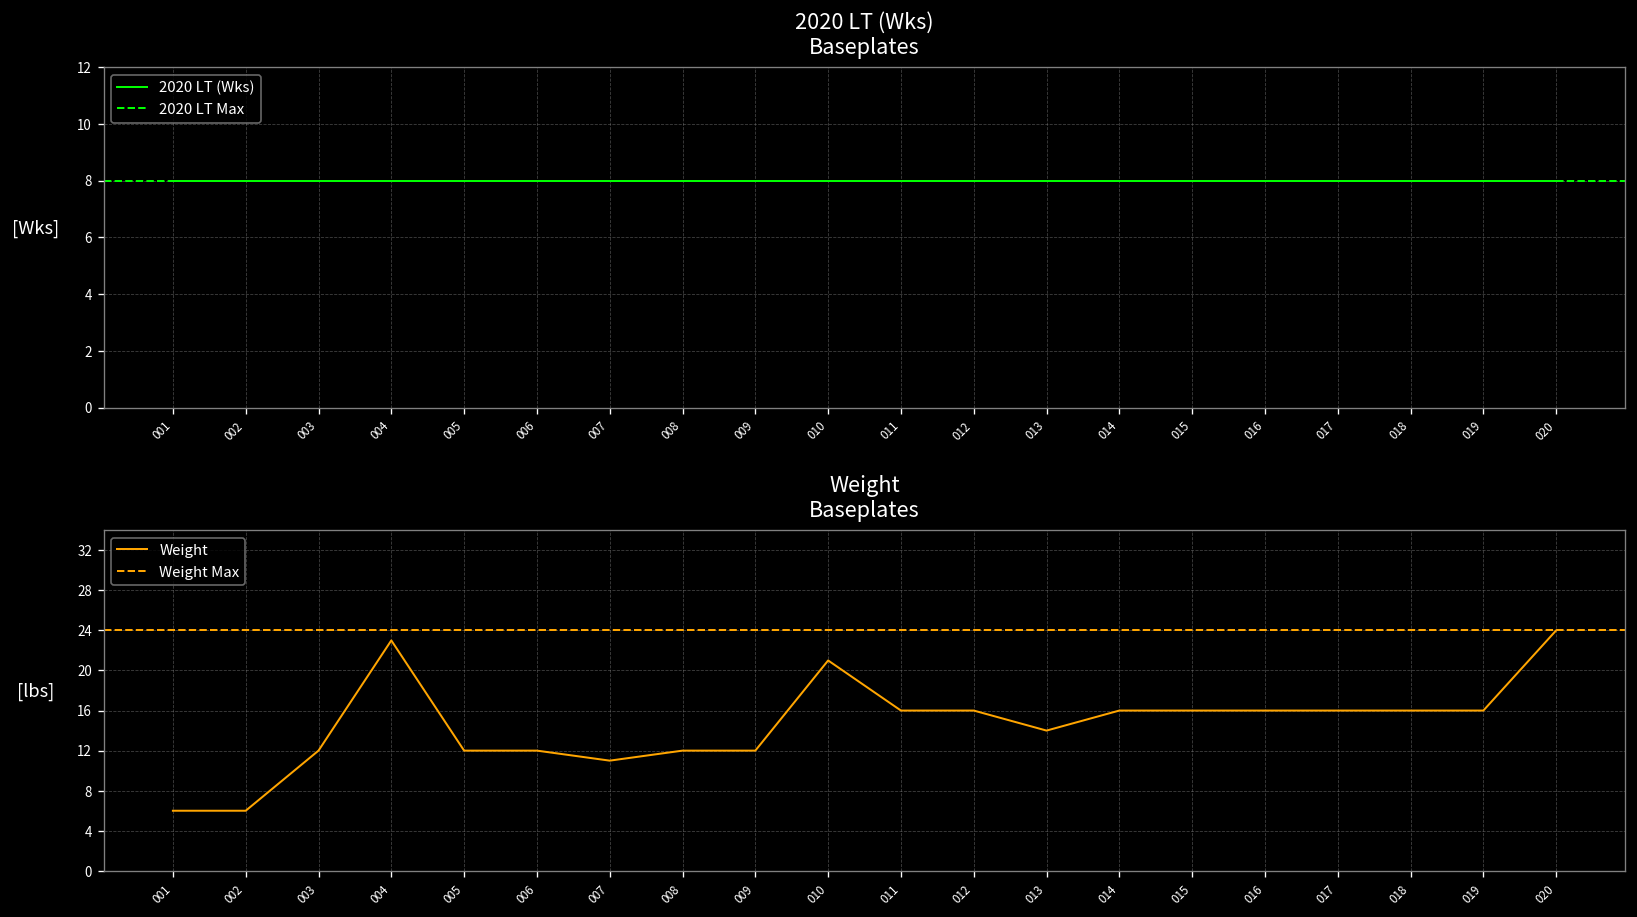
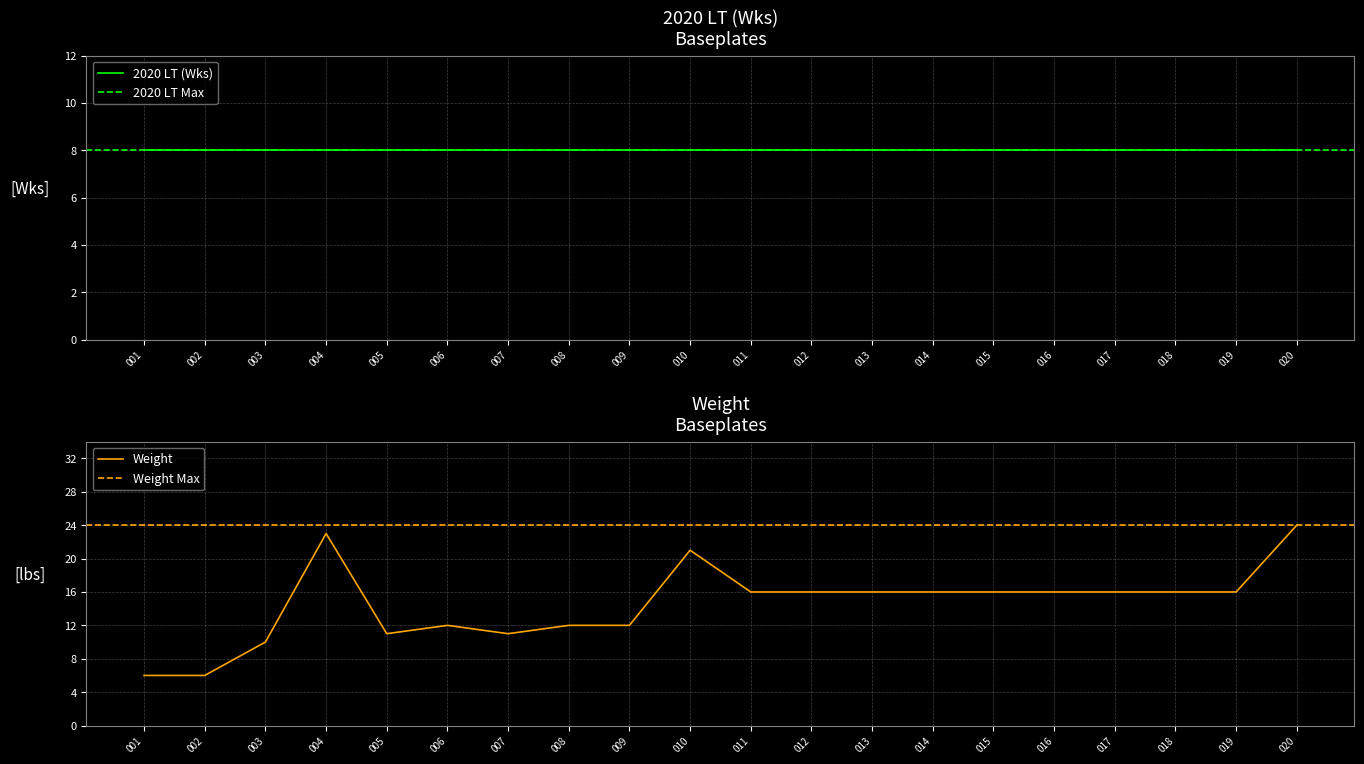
Weight Baseplates, 003: 12 -> 10
Weight Baseplates, 005: 12 -> 11
Weight Baseplates, 013: 14 -> 16
